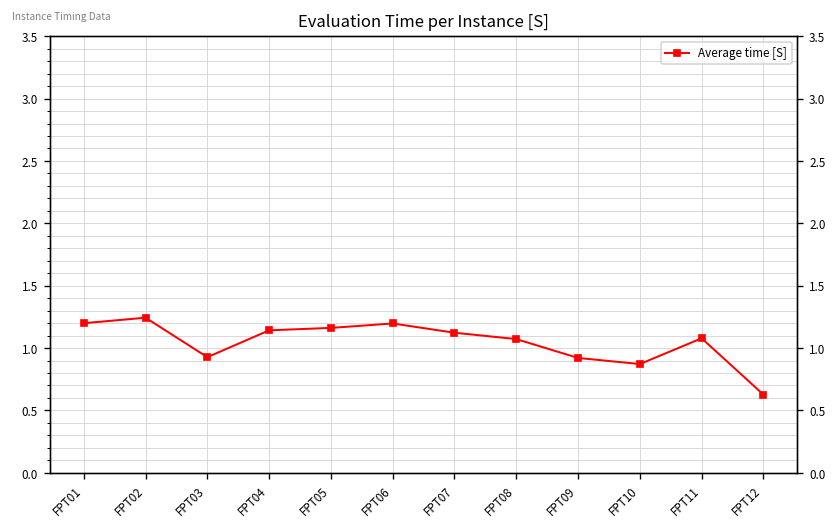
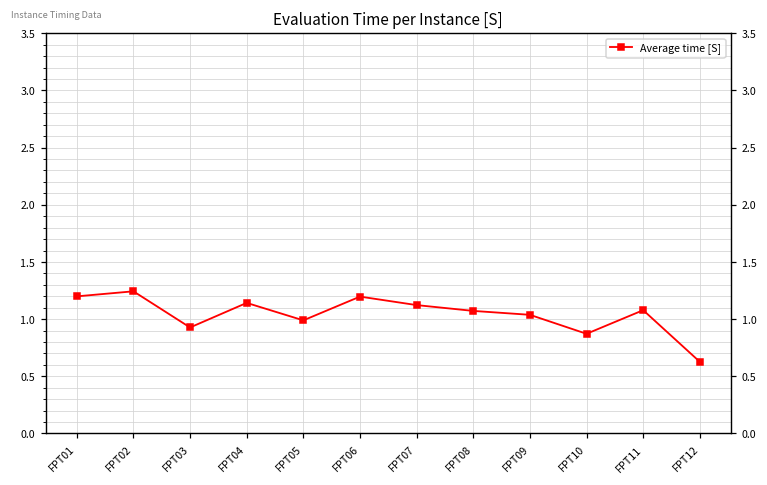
FPT05: 1.16 -> 0.99
FPT09: 0.92 -> 1.04
